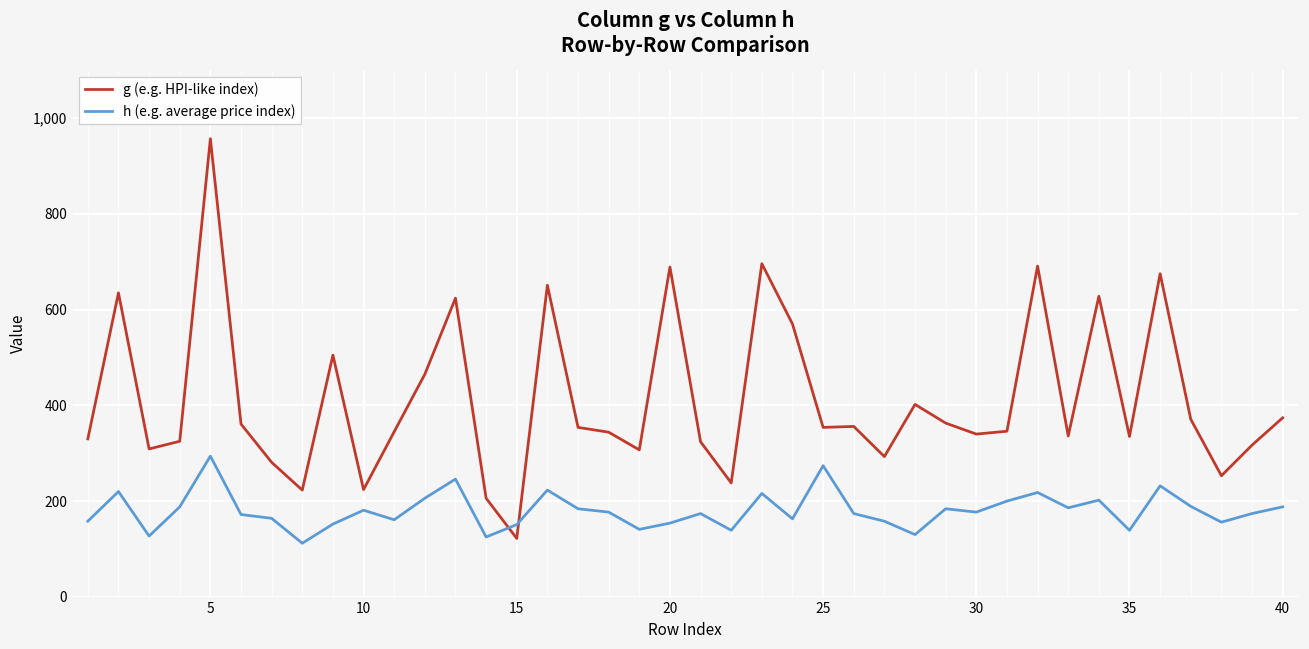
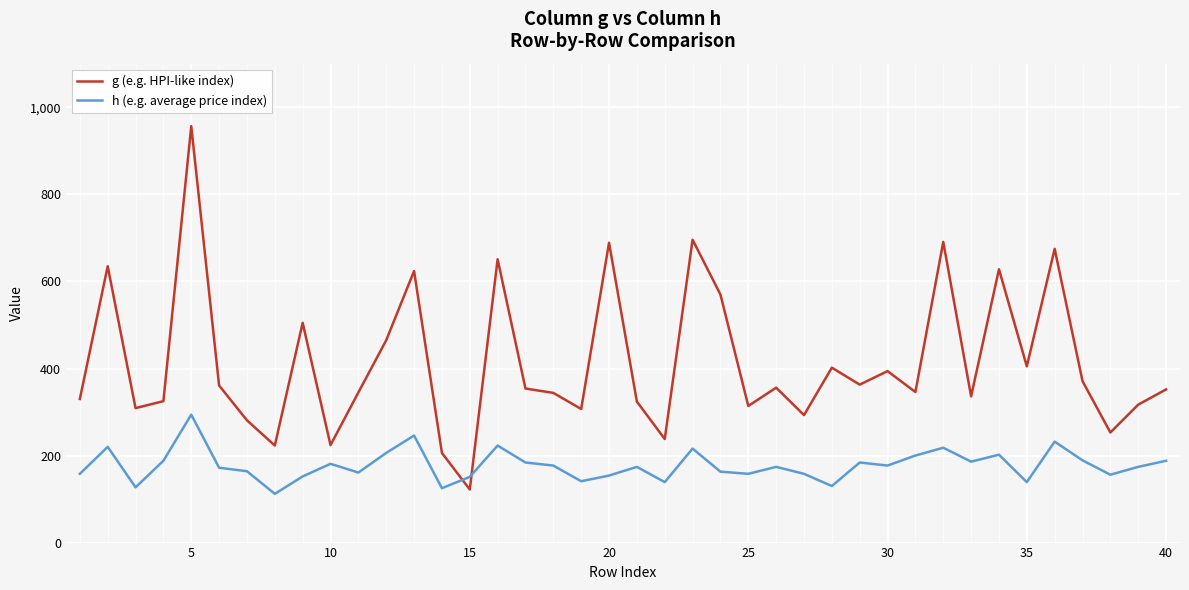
g (e.g. HPI-like index), 25: 350 -> 310
h (e.g. average price index), 25: 270 -> 160
g (e.g. HPI-like index), 30: 340 -> 390
g (e.g. HPI-like index), 35: 340 -> 410
g (e.g. HPI-like index), 40: 370 -> 350
